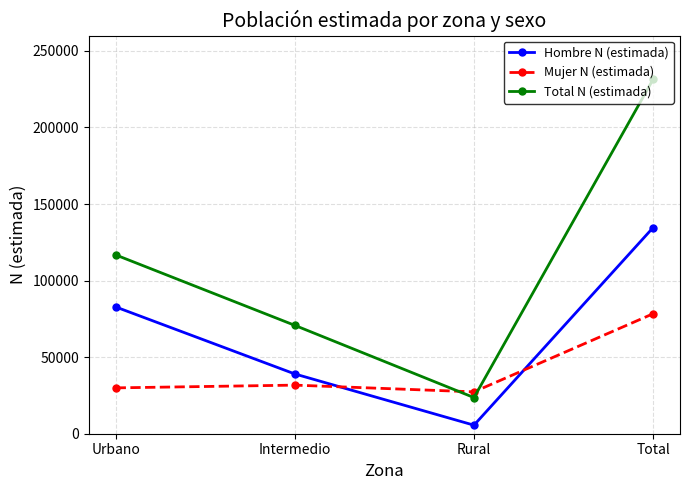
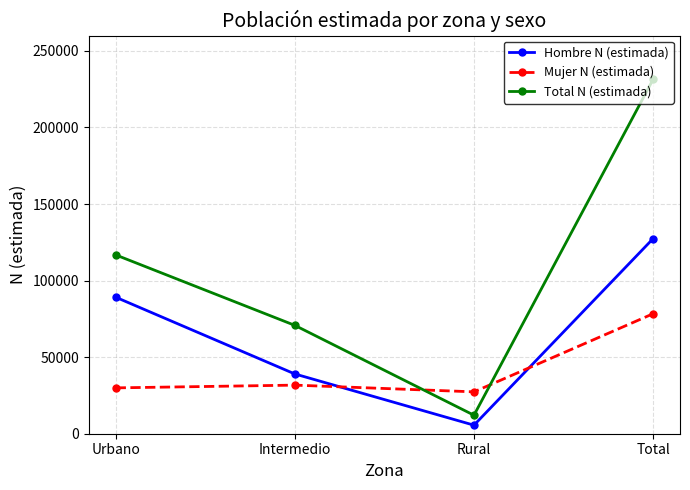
Hombre N (estimada), Urbano: 83000 -> 89000
Total N (estimada), Rural: 24000 -> 12000
Hombre N (estimada), Total: 135000 -> 127000
